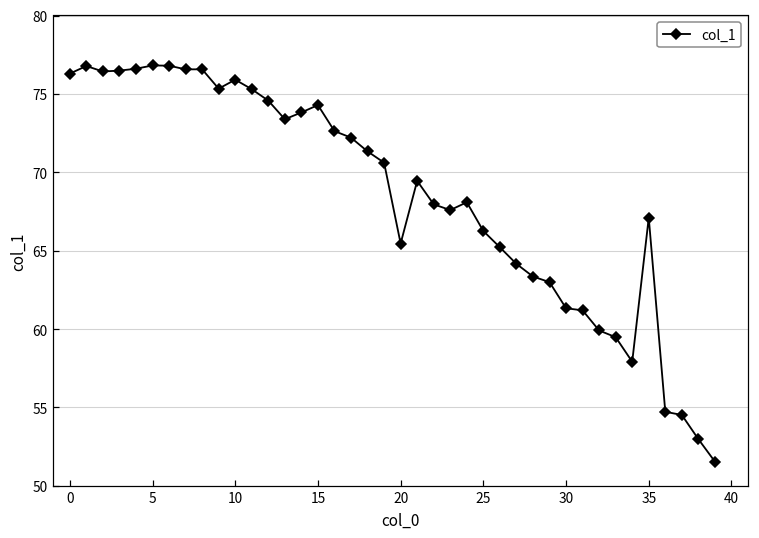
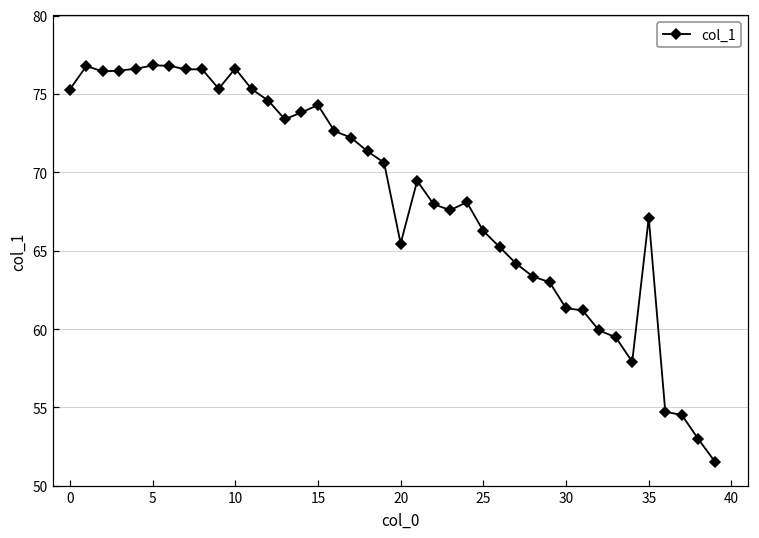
0: 76.3 -> 75.3
10: 75.9 -> 76.6
